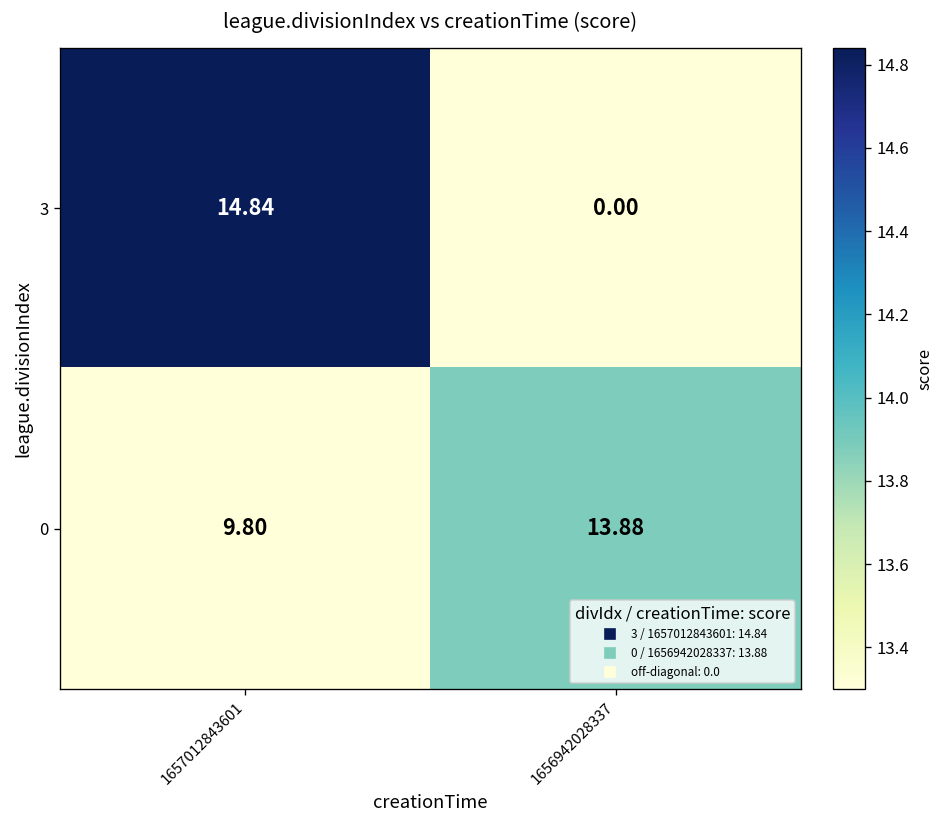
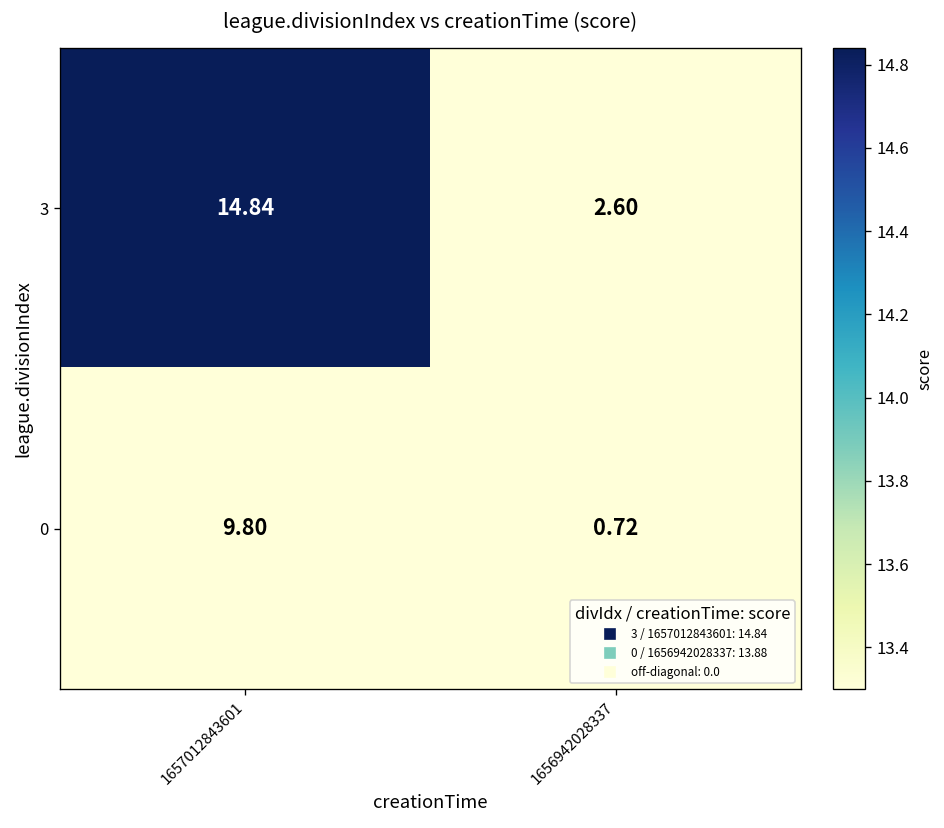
3, 1656942028337: 0.00 -> 2.60
0, 1656942028337: 13.88 -> 0.72
